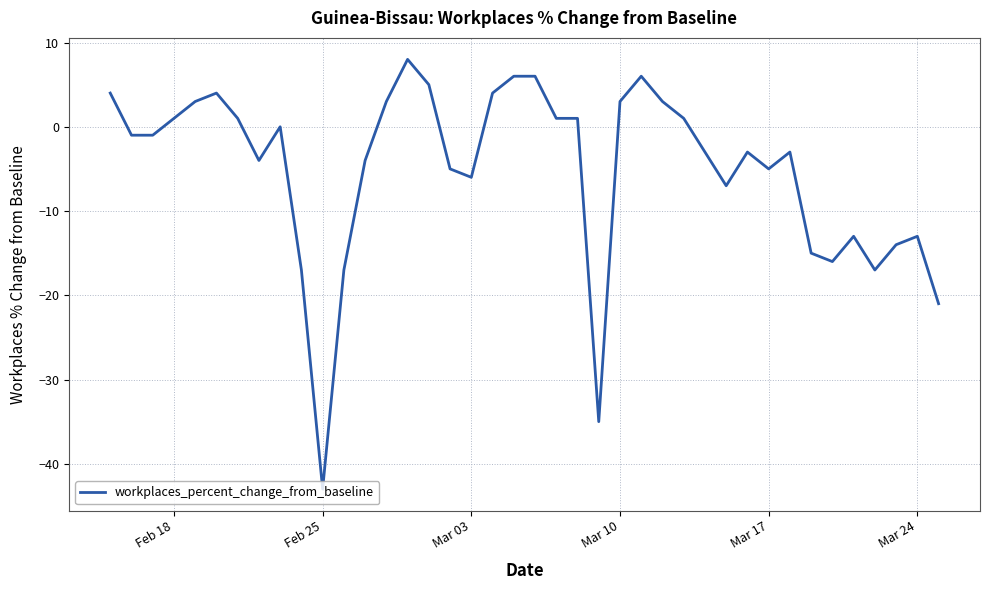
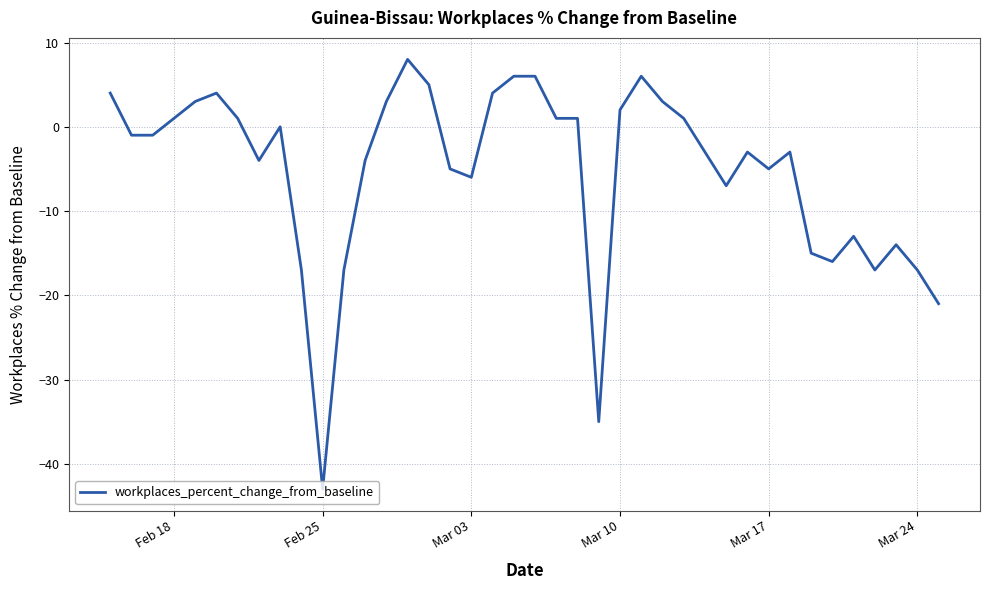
Mar 10: 3 -> 2
Mar 24: -13 -> -17
